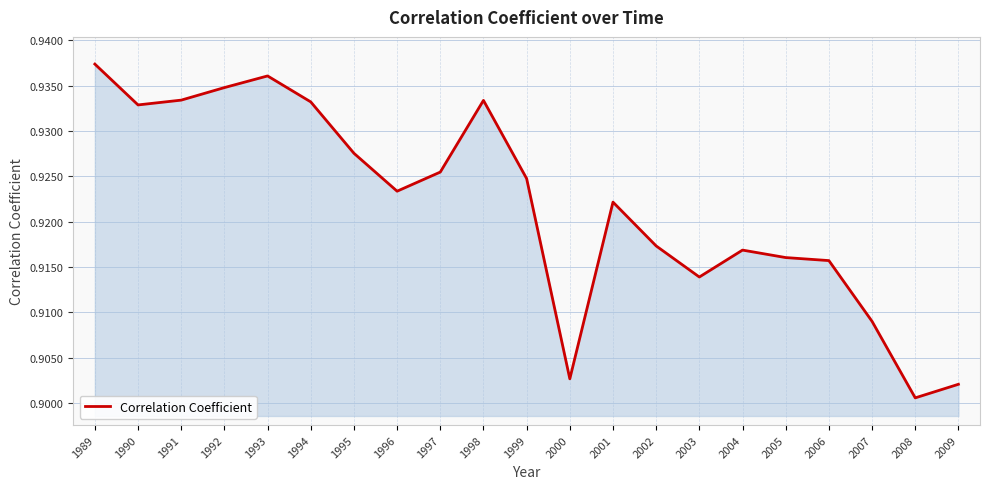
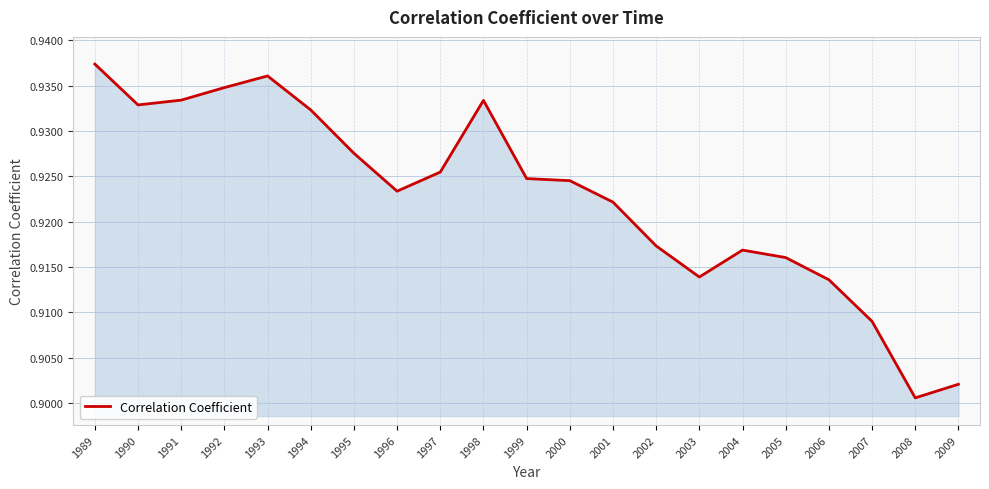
1994: 0.933 -> 0.932
2000: 0.903 -> 0.925
2006: 0.916 -> 0.914
